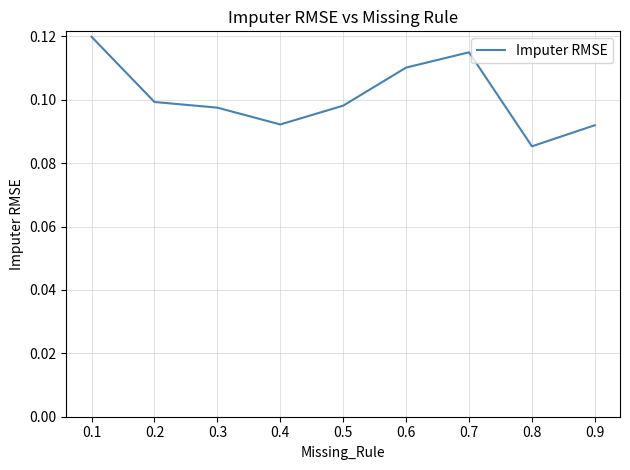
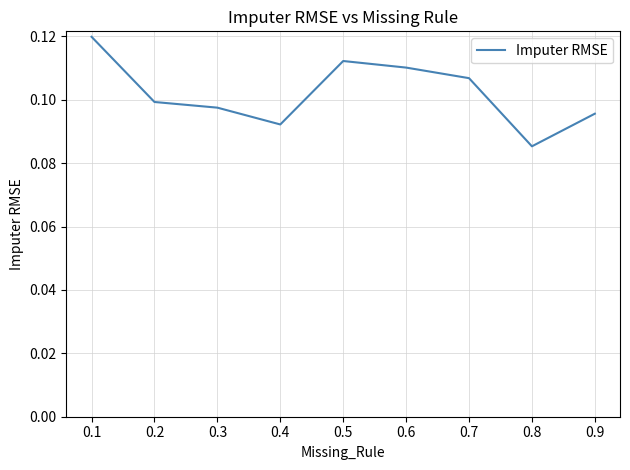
0.5: 0.098 -> 0.112
0.7: 0.115 -> 0.107
0.9: 0.092 -> 0.096
